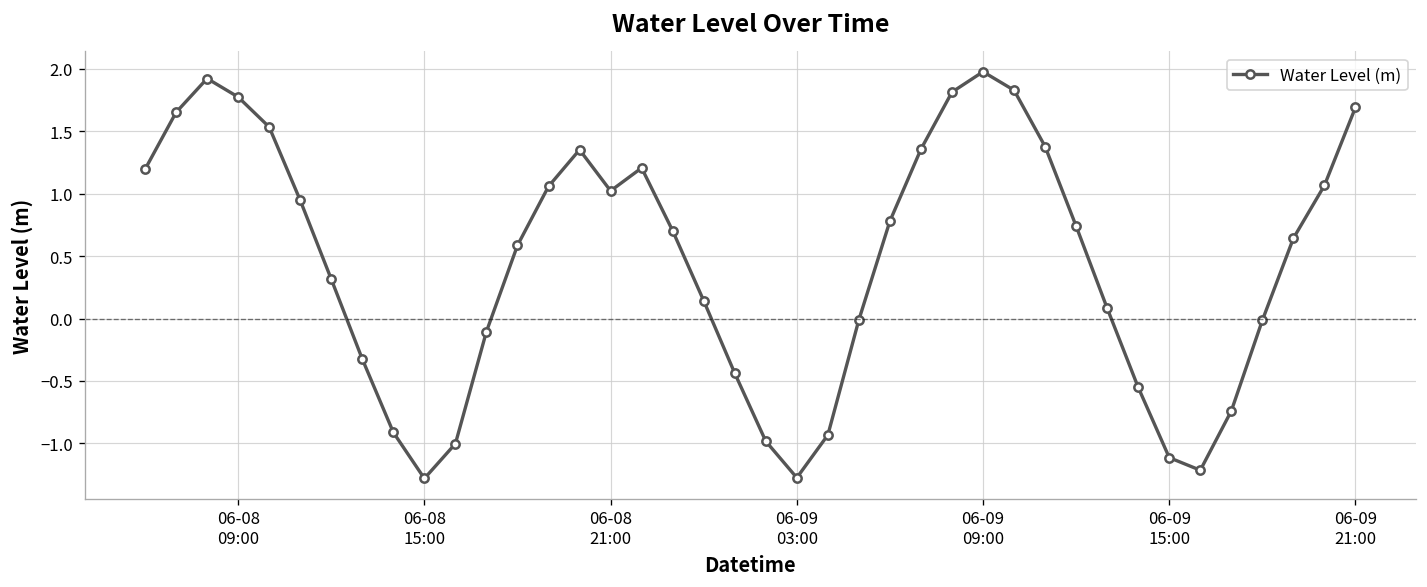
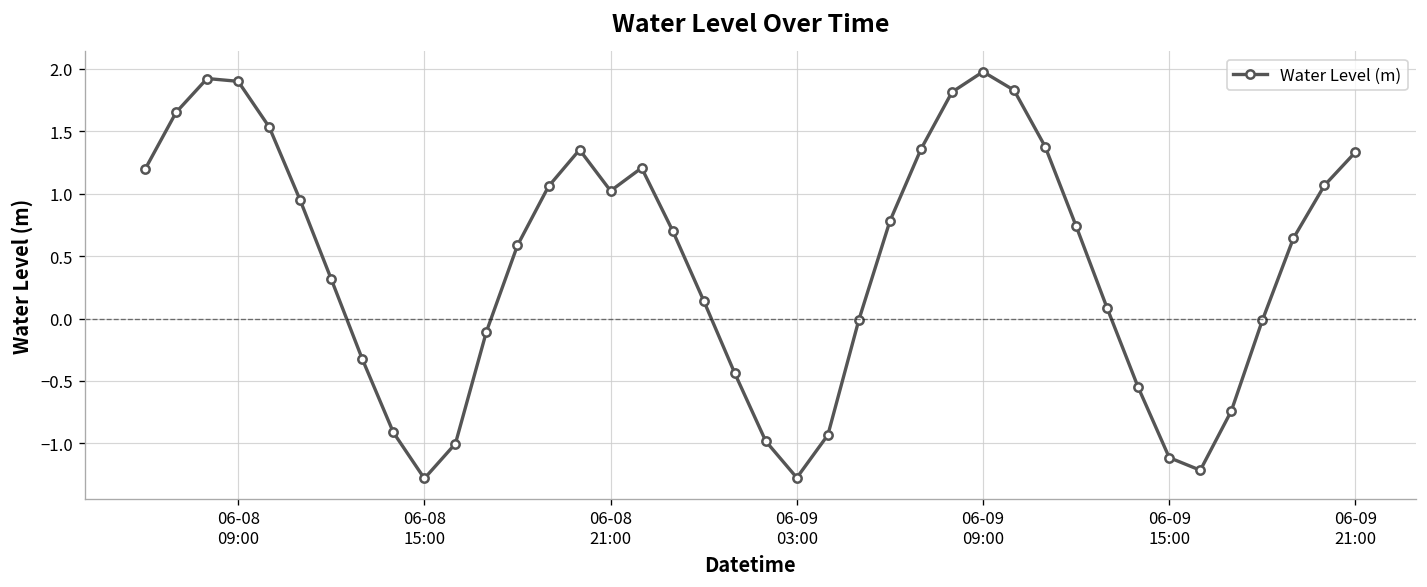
06-08 09:00: 1.77 -> 1.90
06-09 21:00: 1.69 -> 1.33
